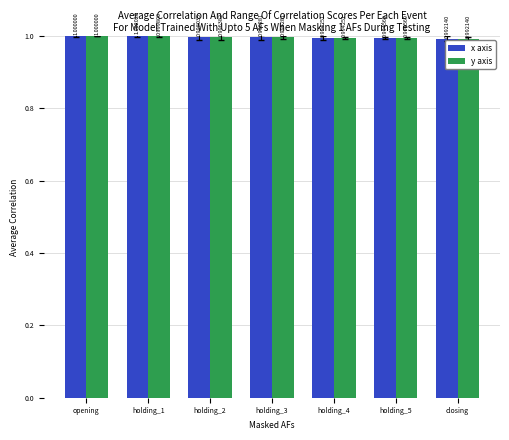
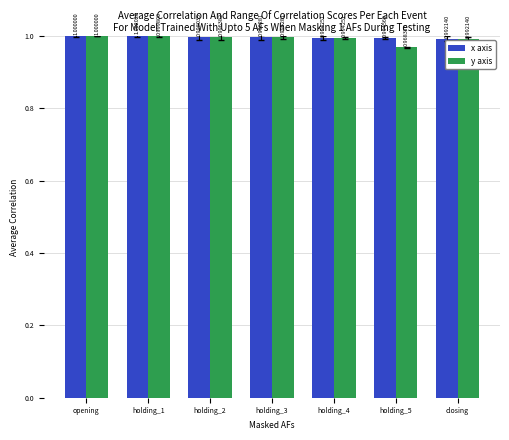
y axis, holding_5: 0.994569 -> 0.968376
